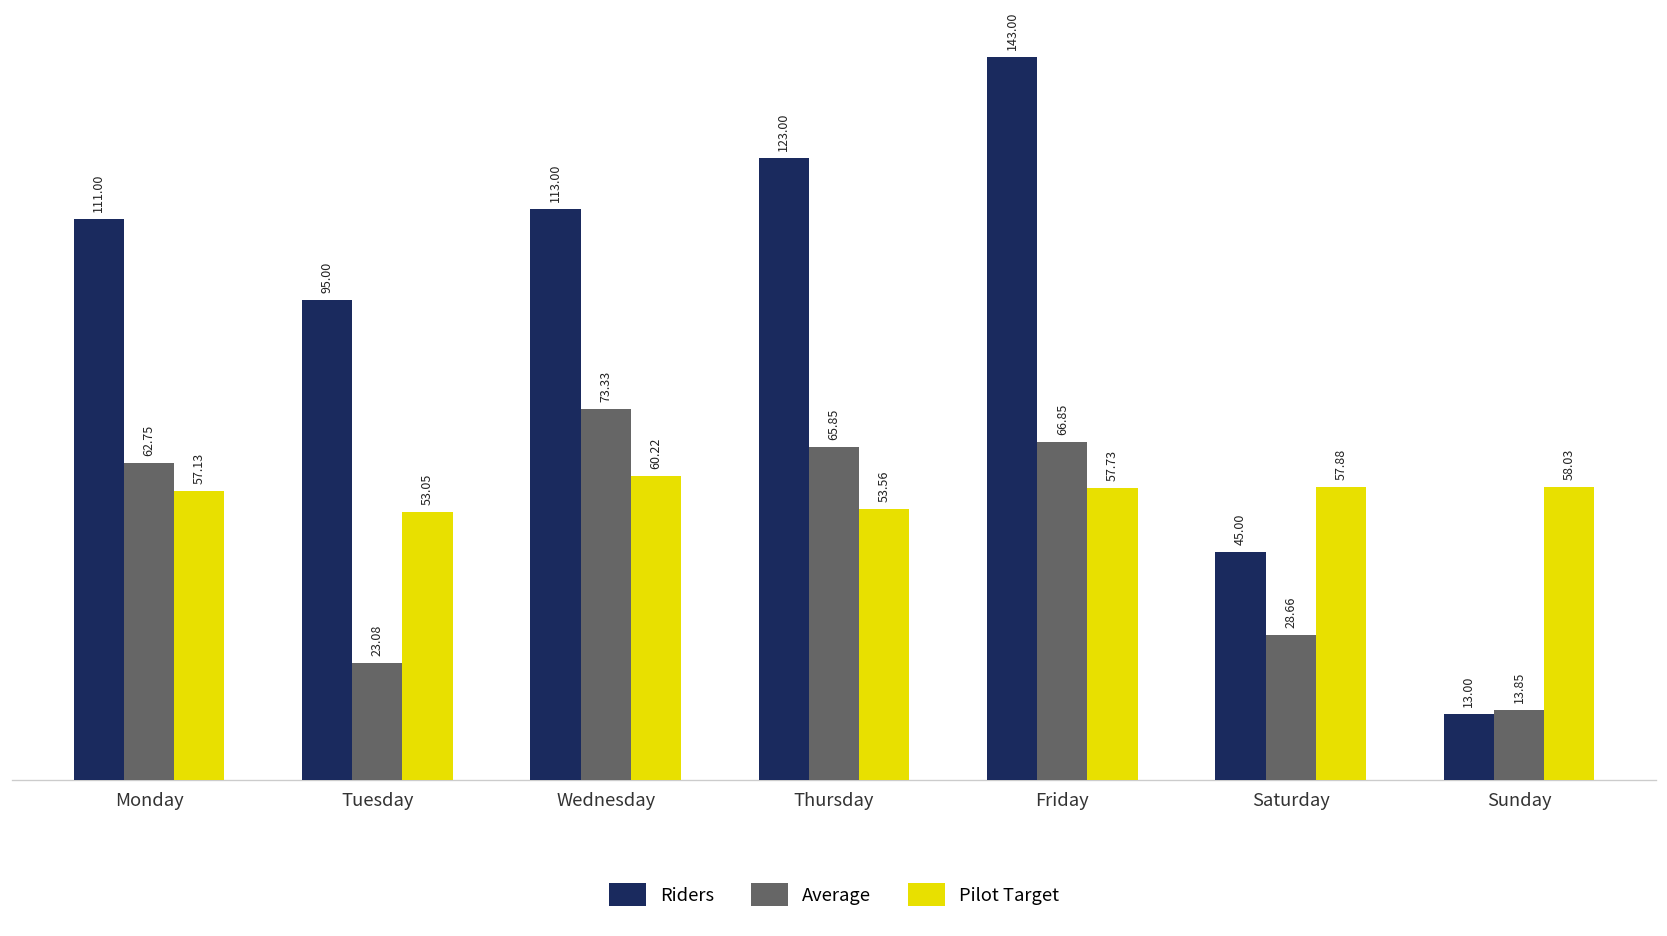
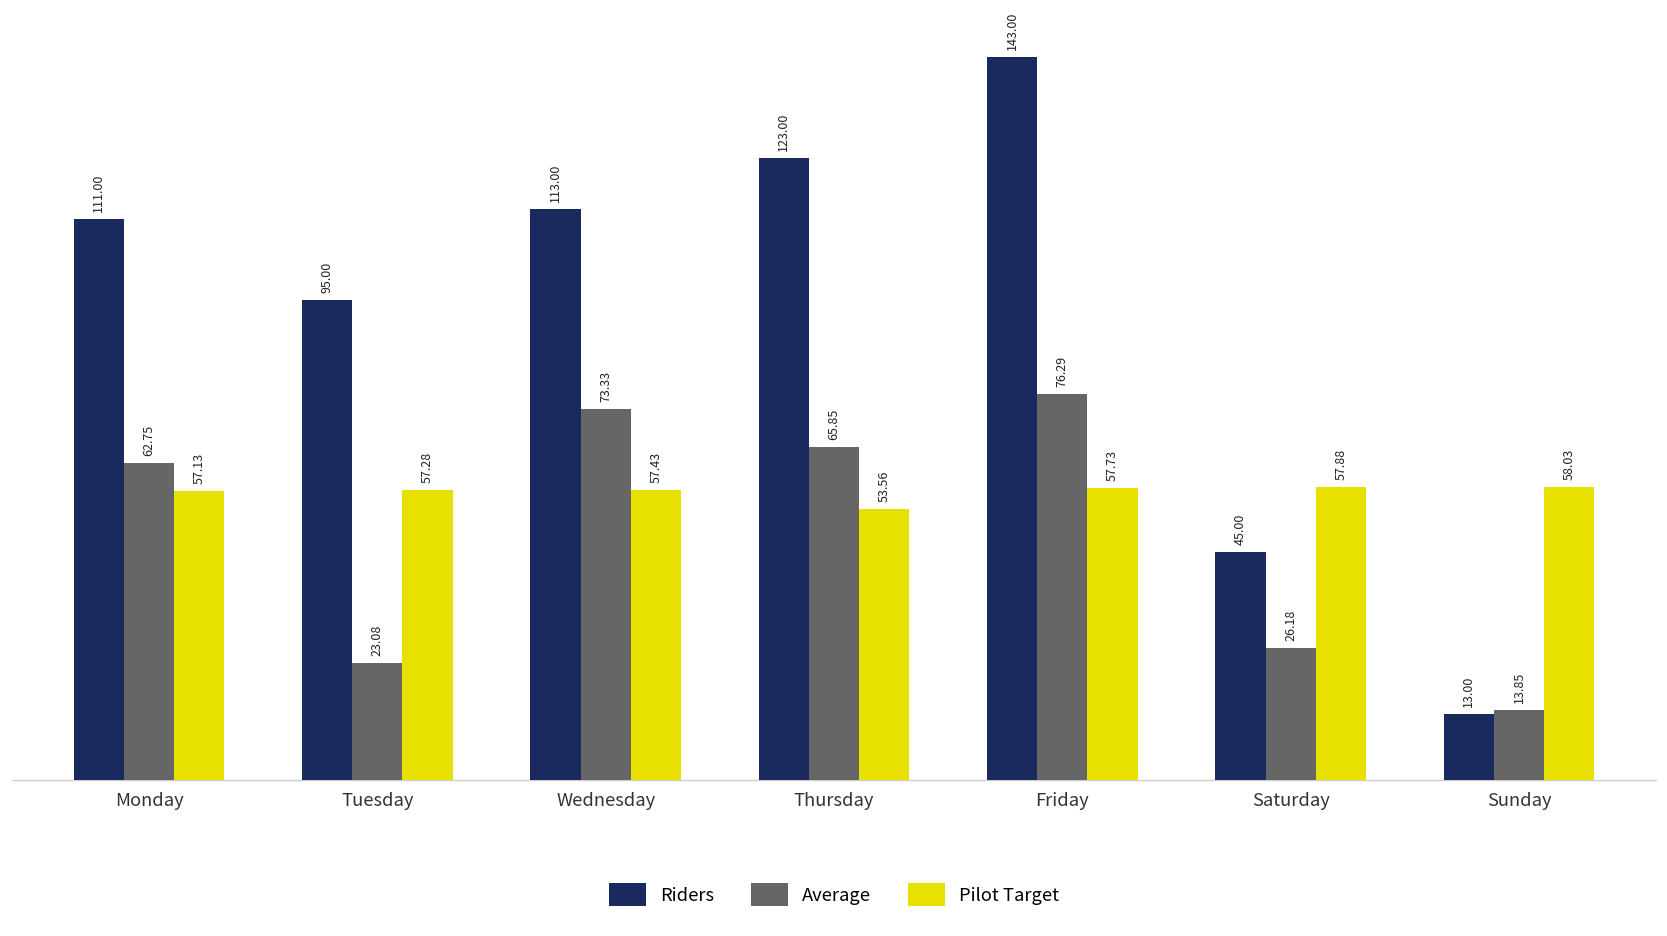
Pilot Target, Tuesday: 53.05 -> 57.28
Pilot Target, Wednesday: 60.22 -> 57.43
Average, Friday: 66.85 -> 76.29
Average, Saturday: 28.66 -> 26.18
